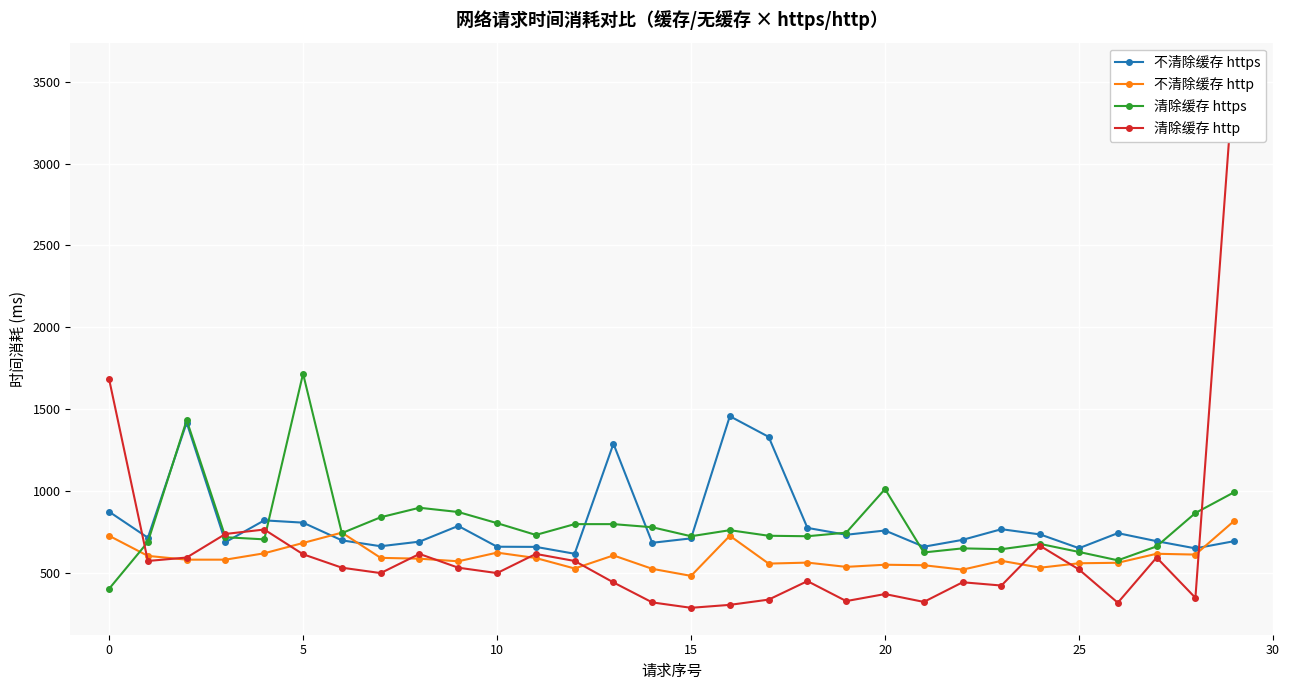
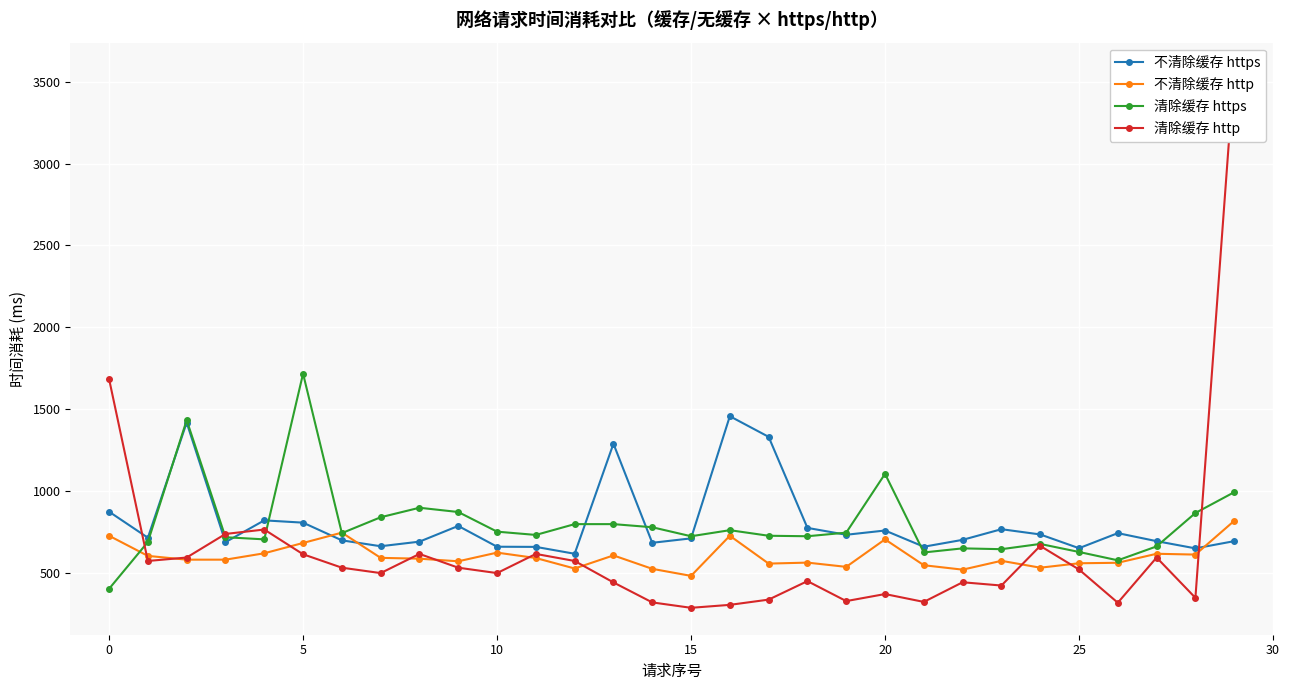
清除缓存 https, 10: 800 -> 750
不清除缓存 http, 20: 550 -> 710
清除缓存 https, 20: 1010 -> 1110
